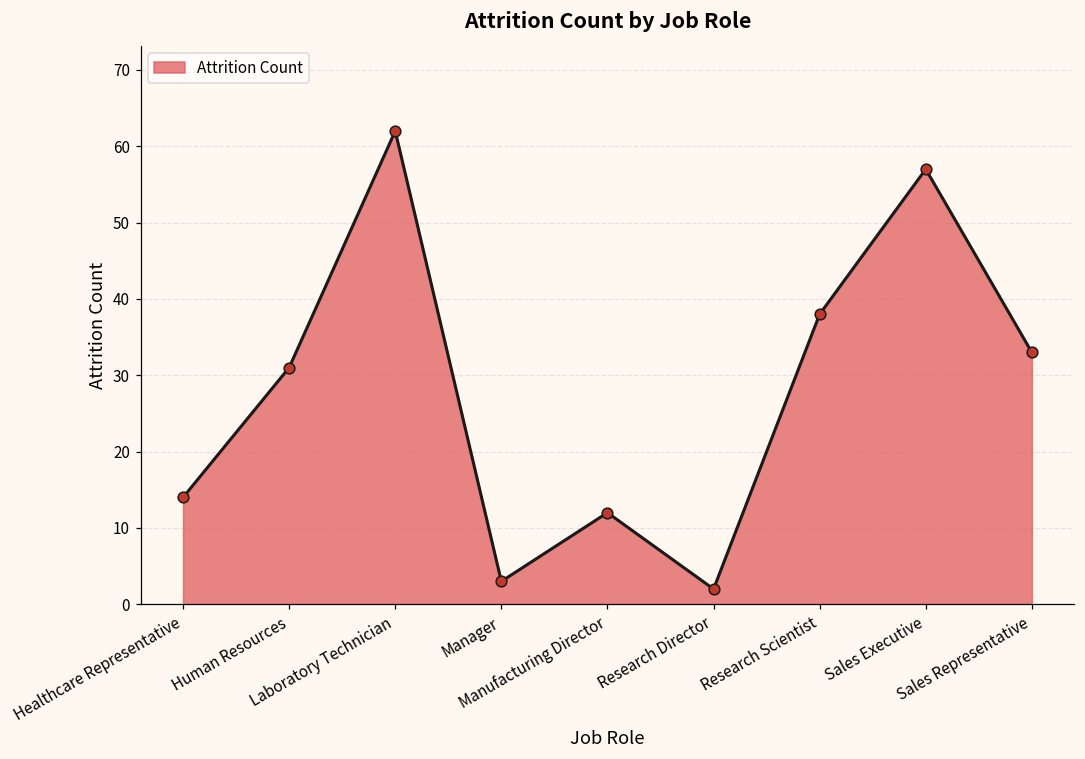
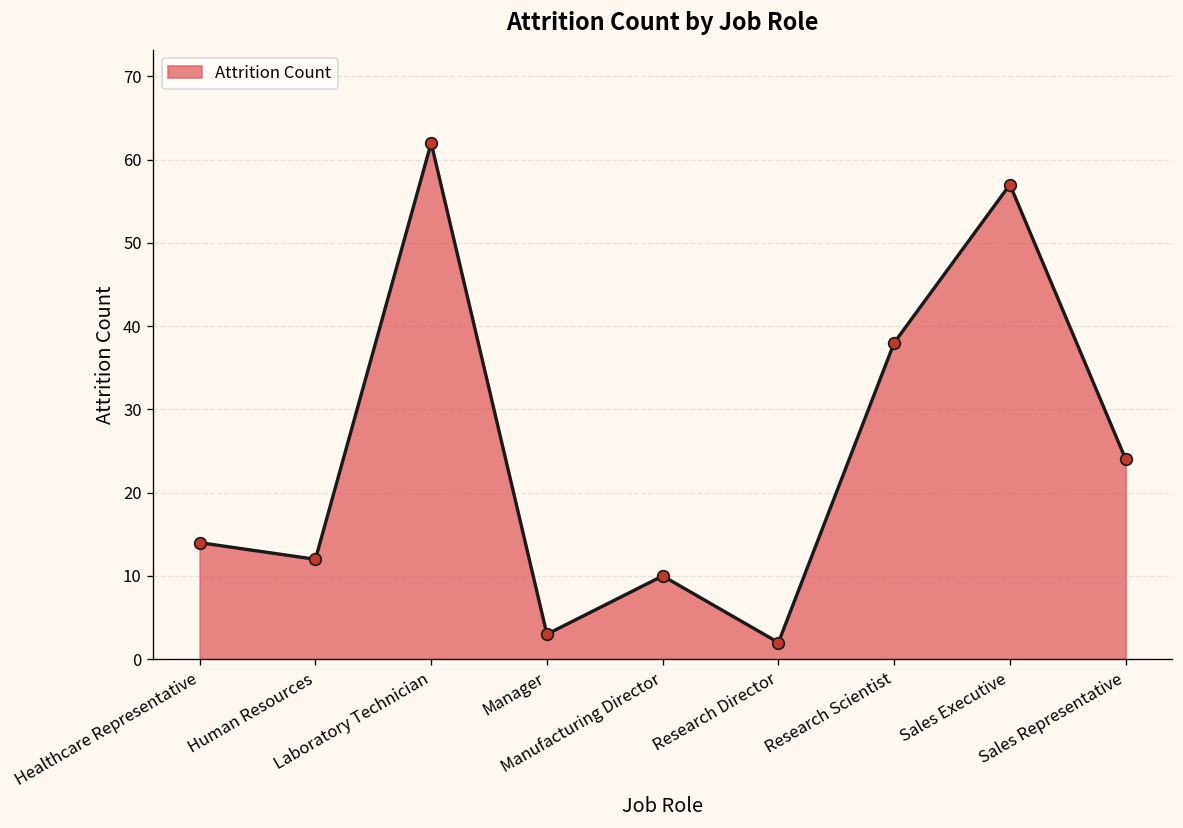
Human Resources: 31 -> 12
Manufacturing Director: 12 -> 10
Sales Representative: 33 -> 24
